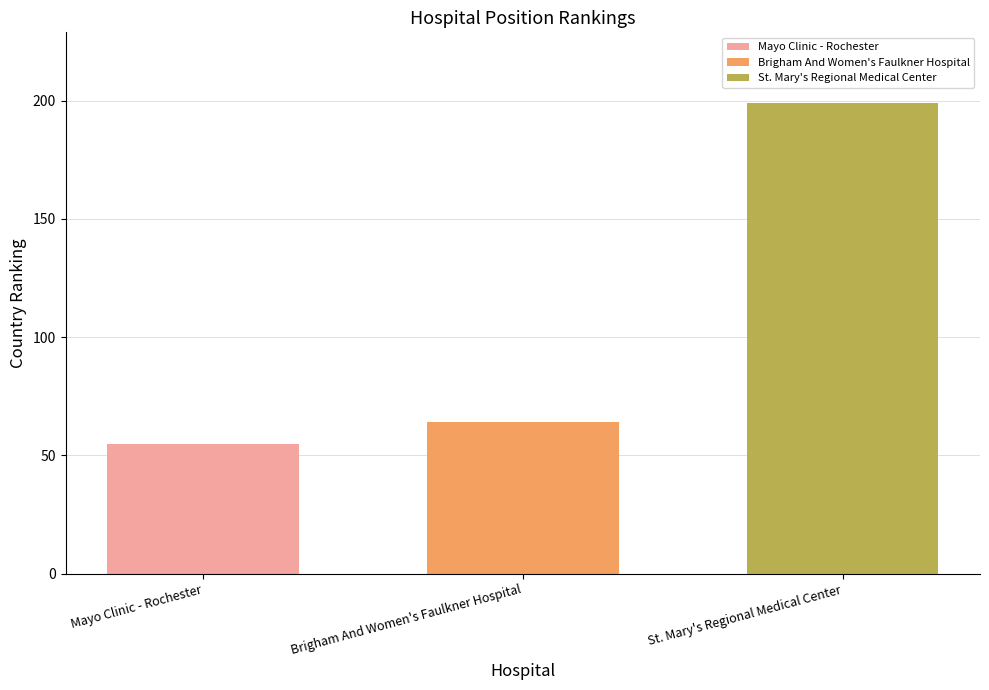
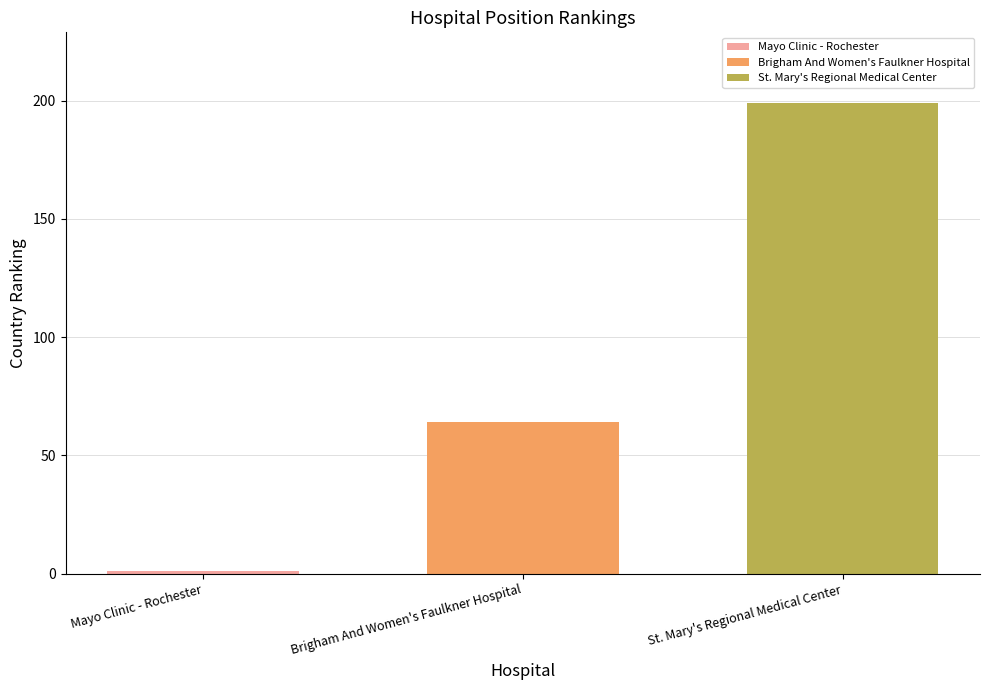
Mayo Clinic - Rochester: 55 -> 1
